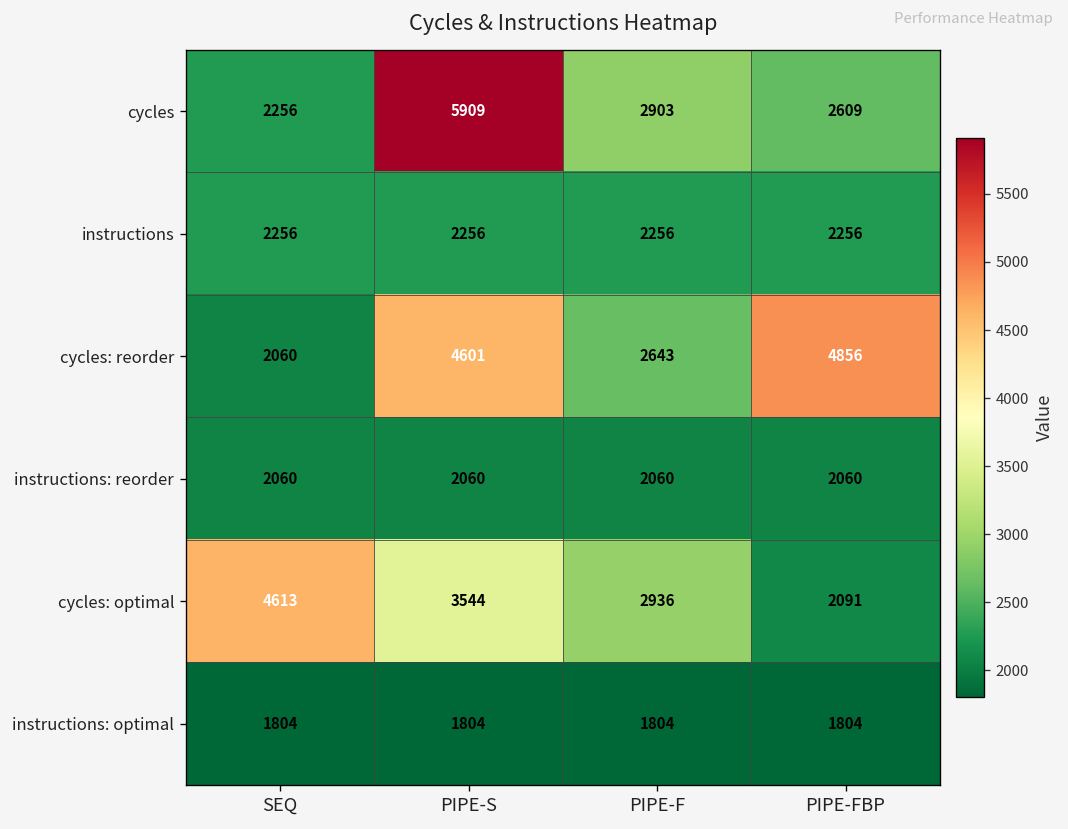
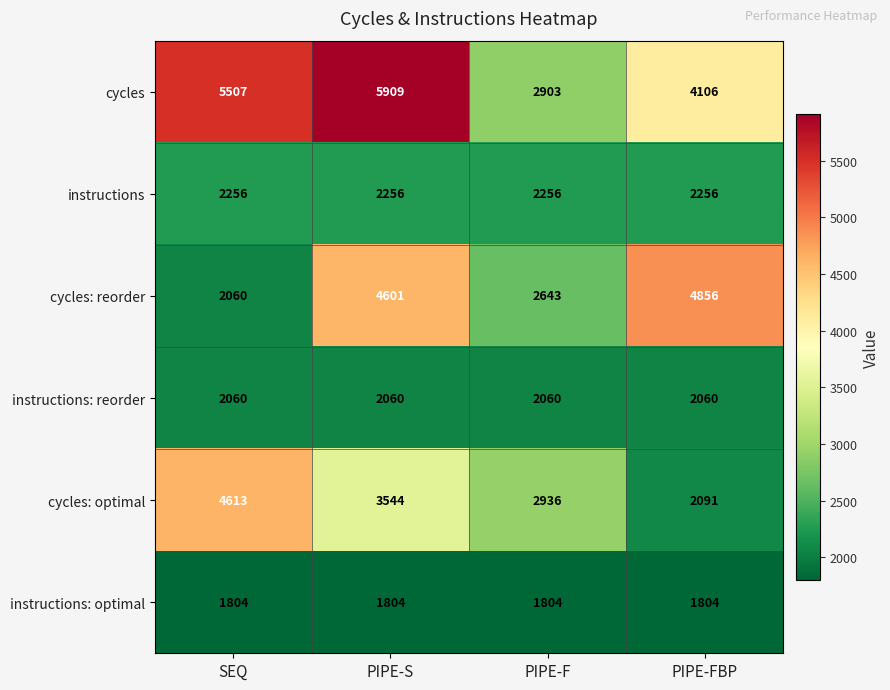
cycles, SEQ: 2256 -> 5507
cycles, PIPE-FBP: 2609 -> 4106
